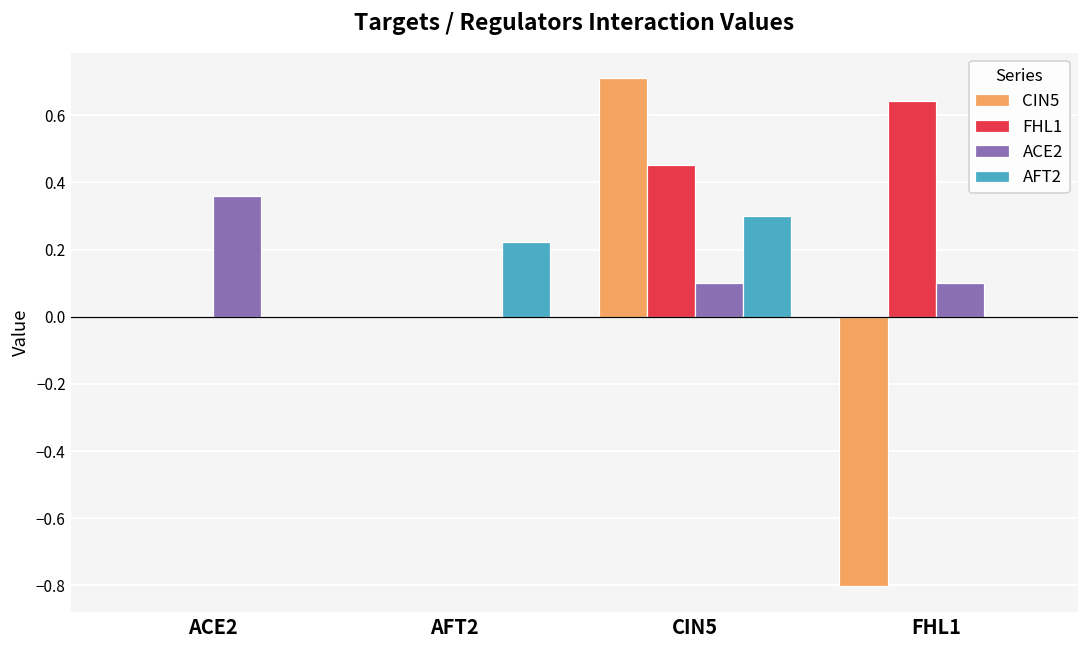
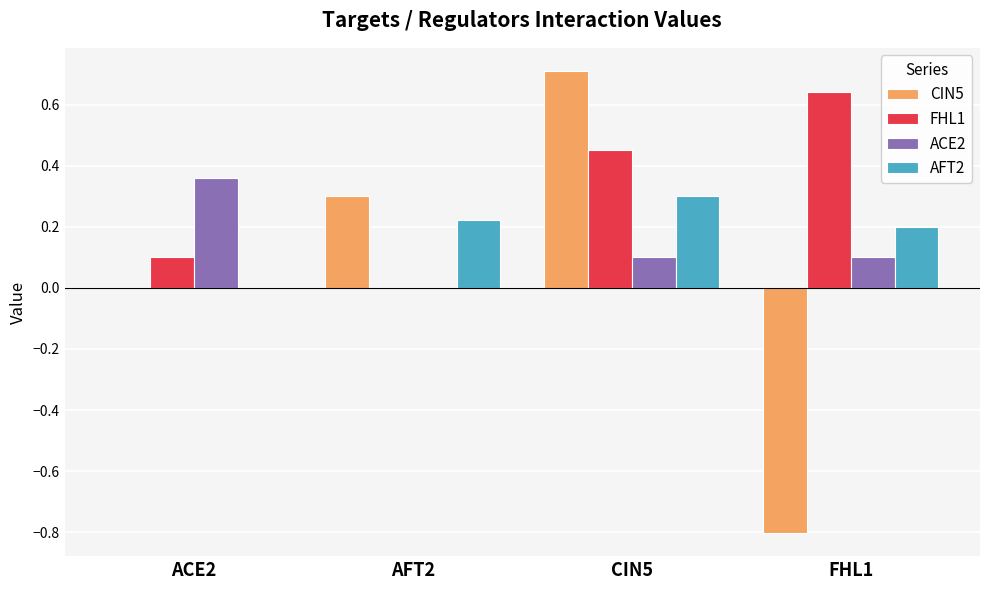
FHL1, ACE2: 0.0 -> 0.1
CIN5, AFT2: 0.0 -> 0.3
AFT2, FHL1: 0.0 -> 0.2
